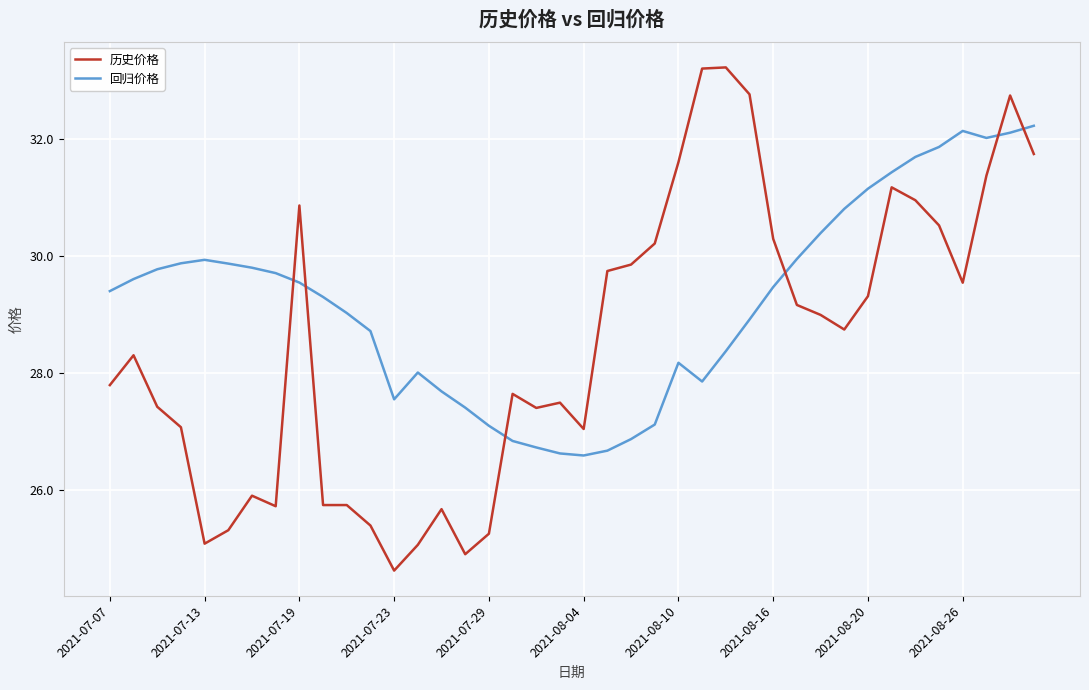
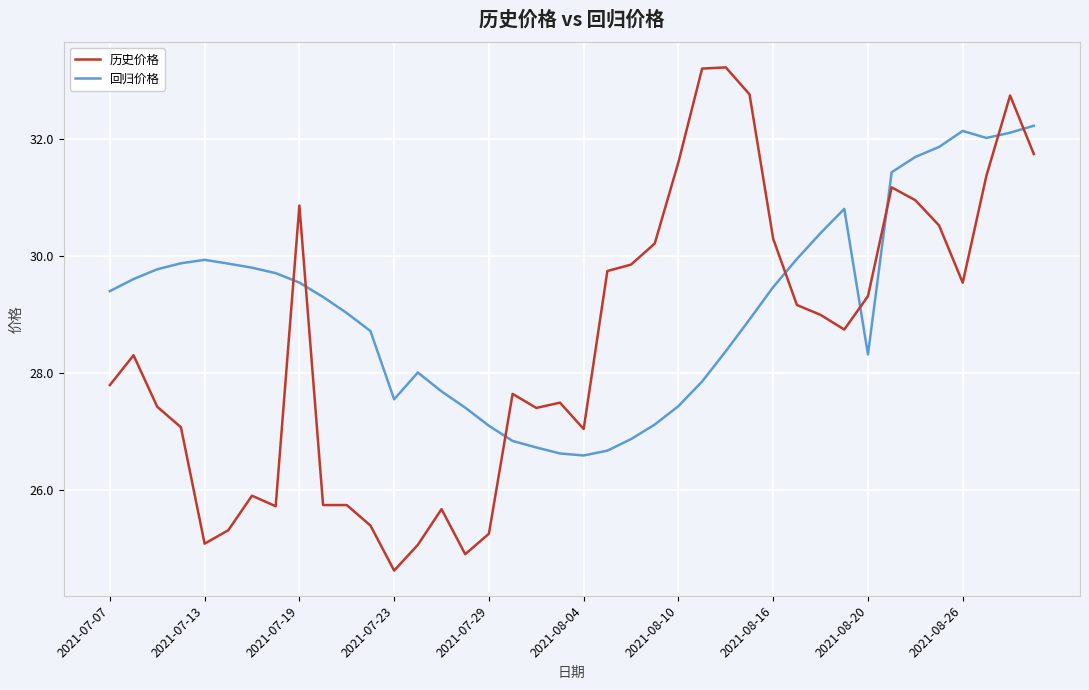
回归价格, 2021-08-10: 28.2 -> 27.4
回归价格, 2021-08-20: 31.2 -> 28.3
